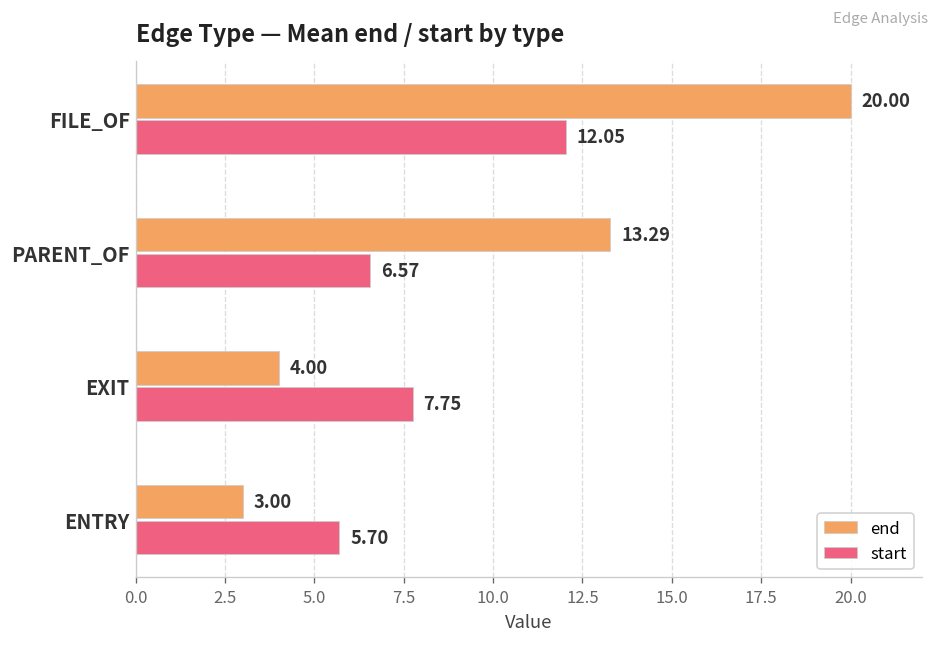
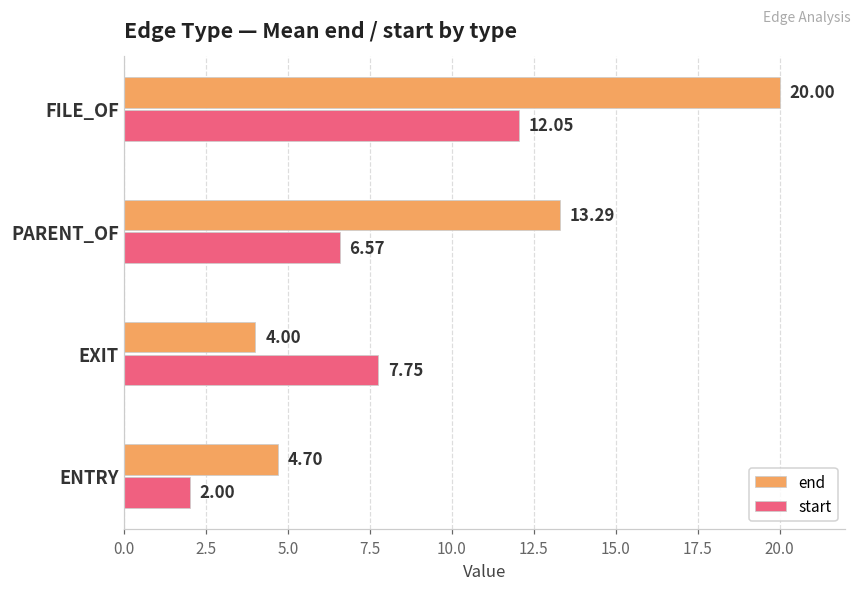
end, ENTRY: 3.00 -> 4.70
start, ENTRY: 5.70 -> 2.00
